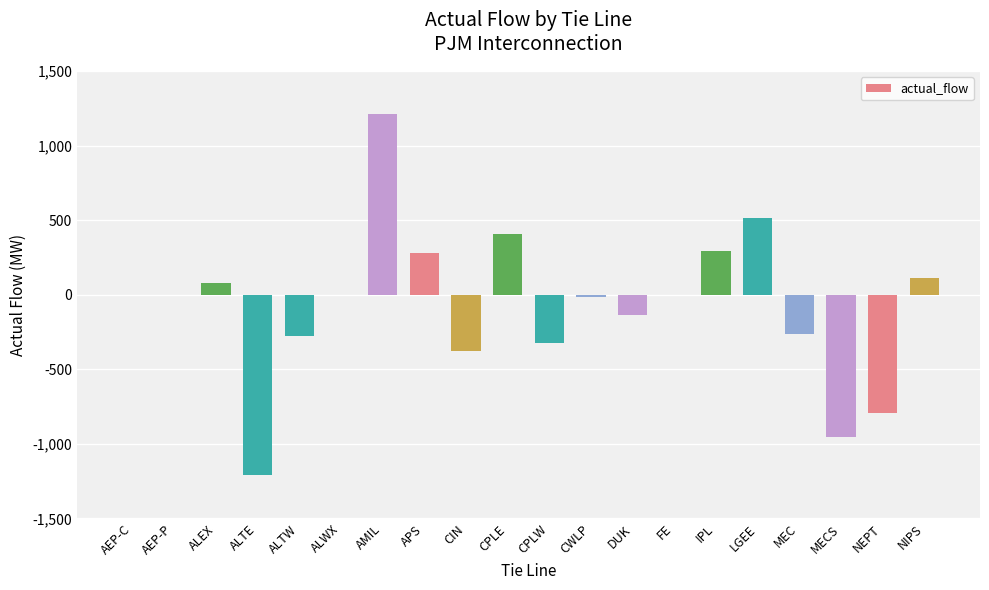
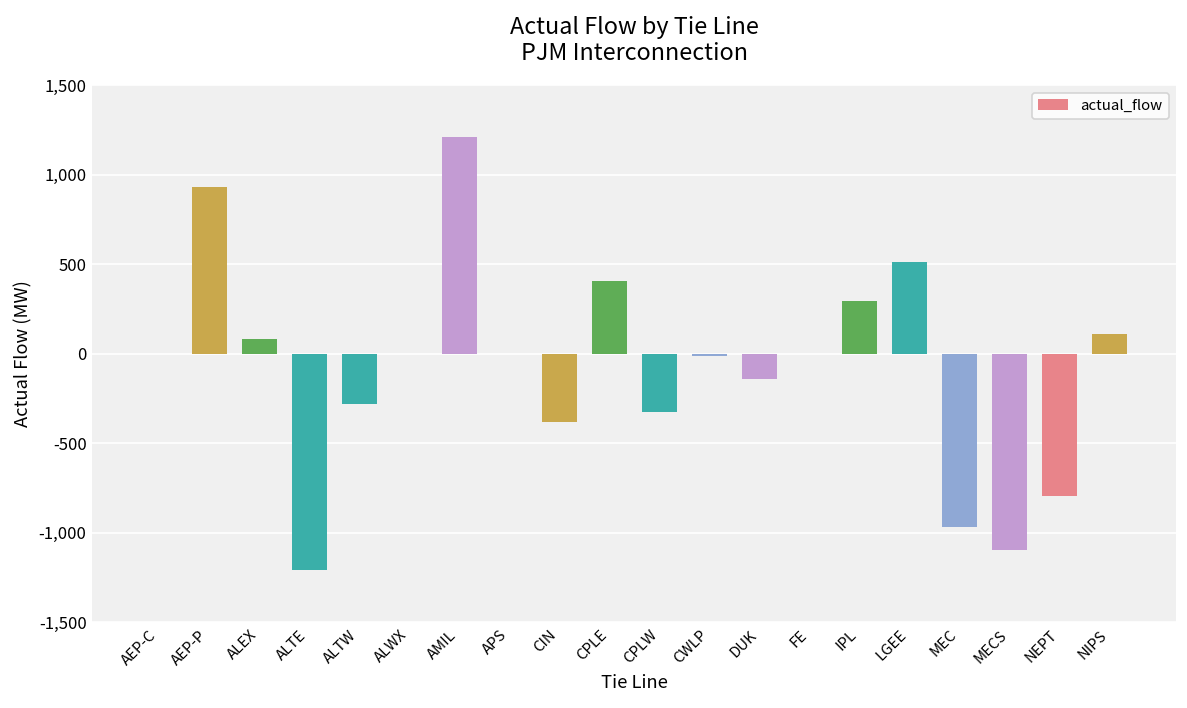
AEP-P: 0 -> 930
APS: 280 -> 0
MEC: -260 -> -970
MECS: -960 -> -1,100
